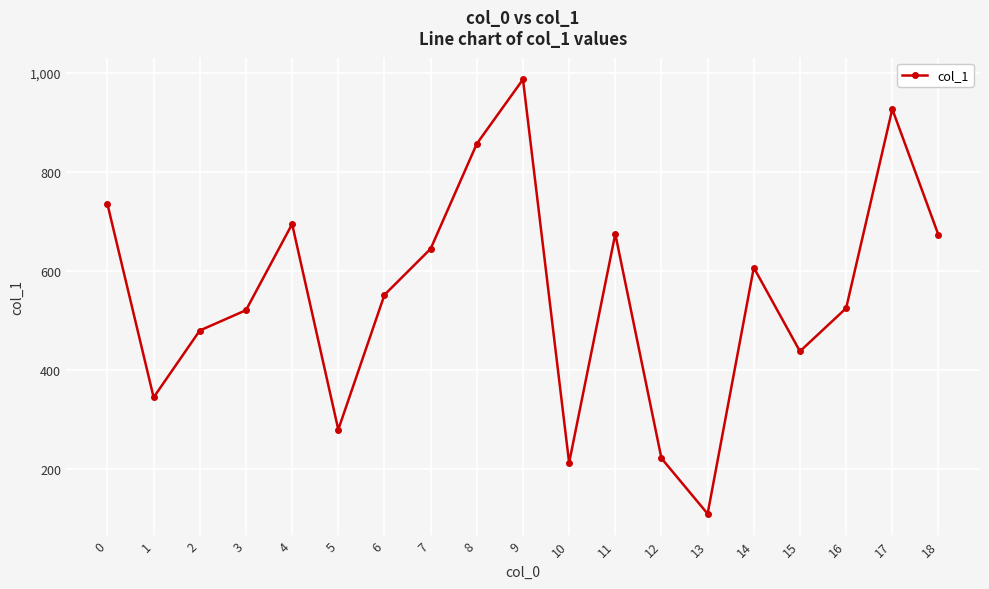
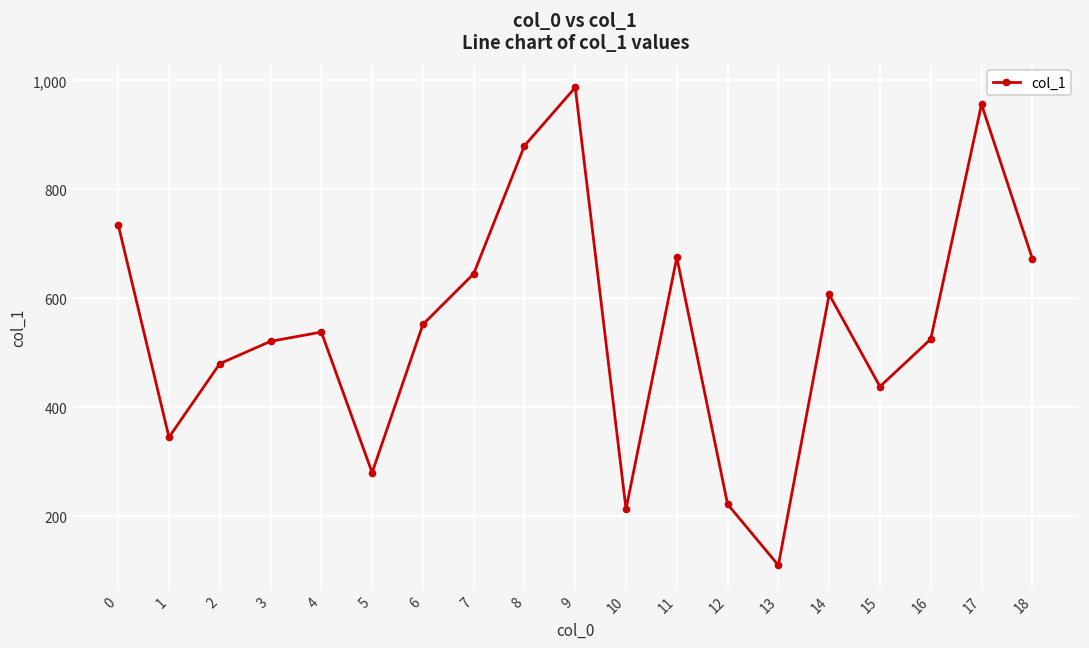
4: 700 -> 540
8: 860 -> 880
17: 930 -> 960
